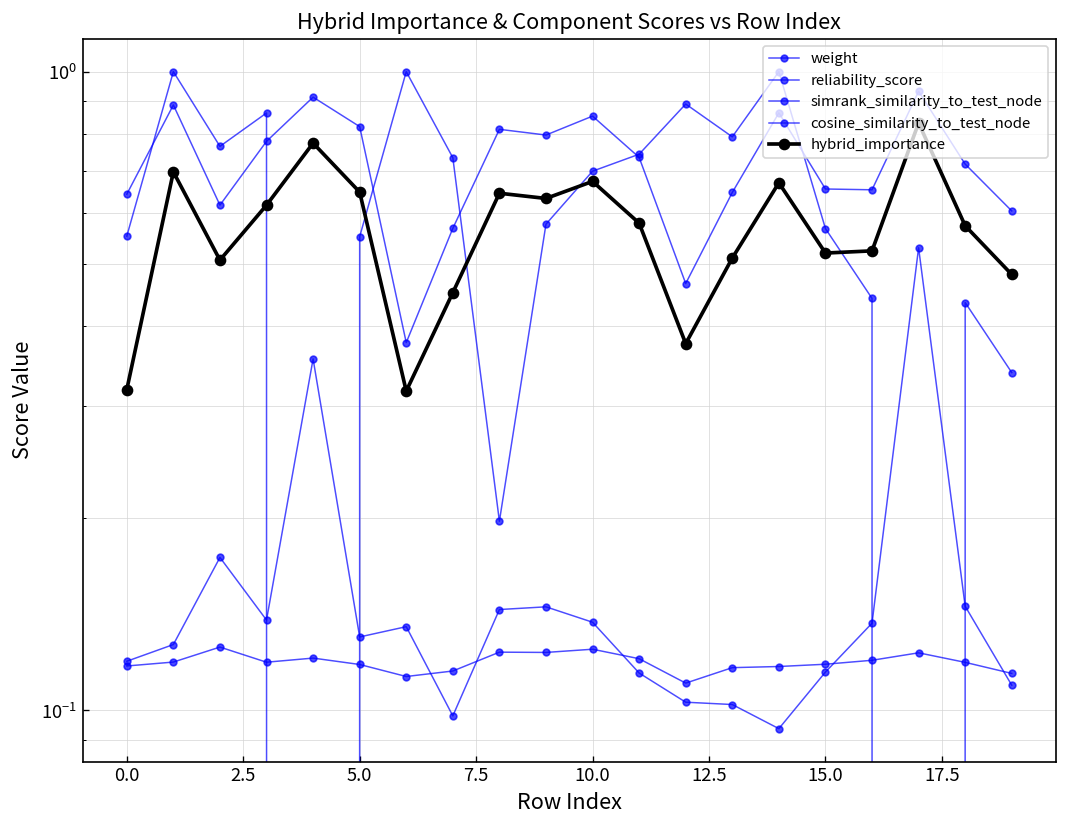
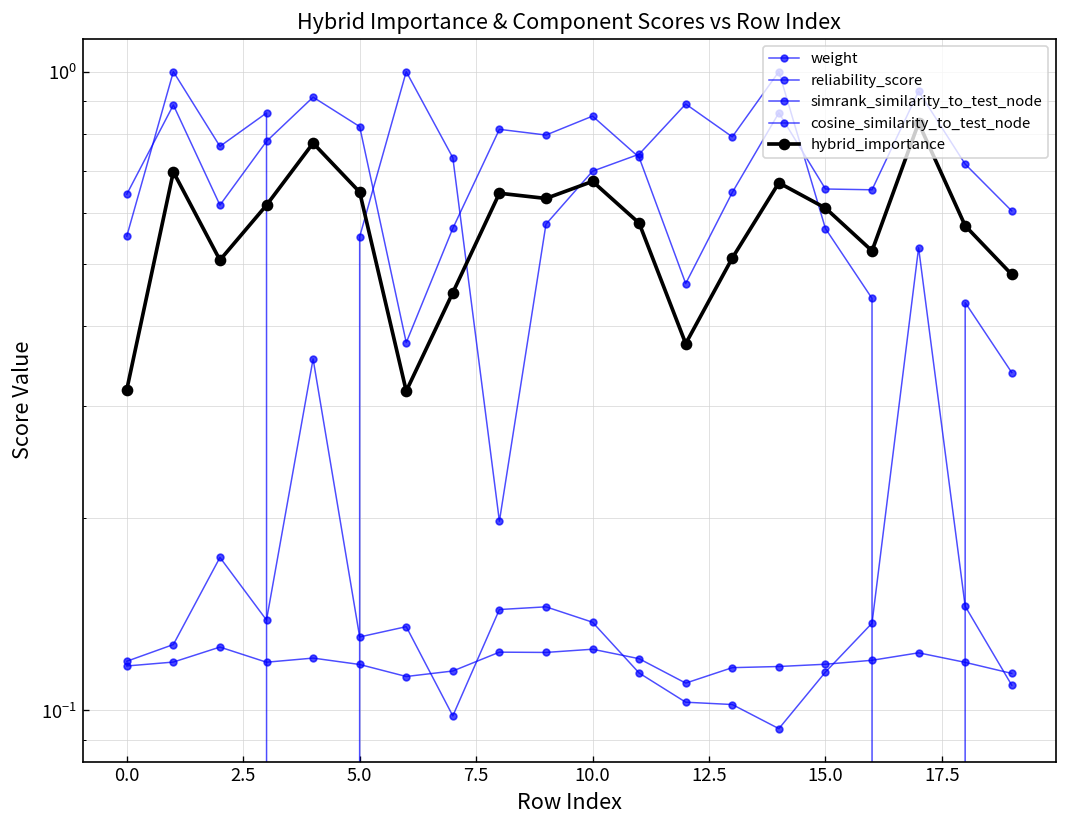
hybrid_importance, 15.0: 0.52 -> 0.61
